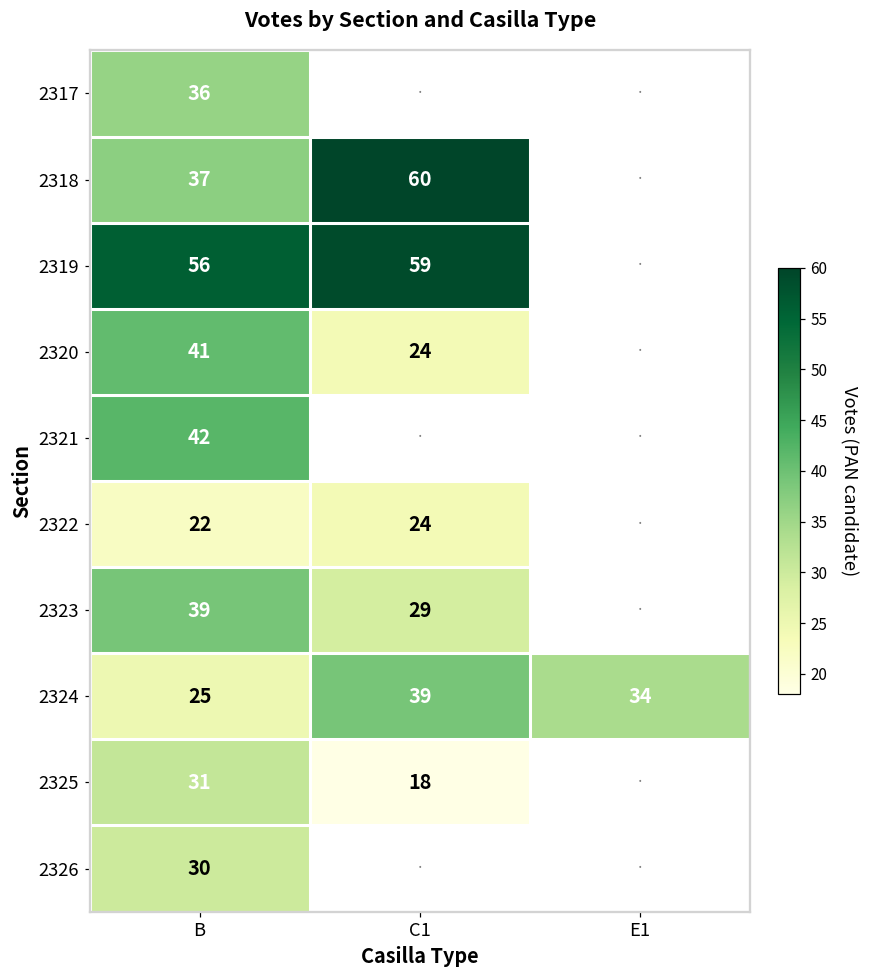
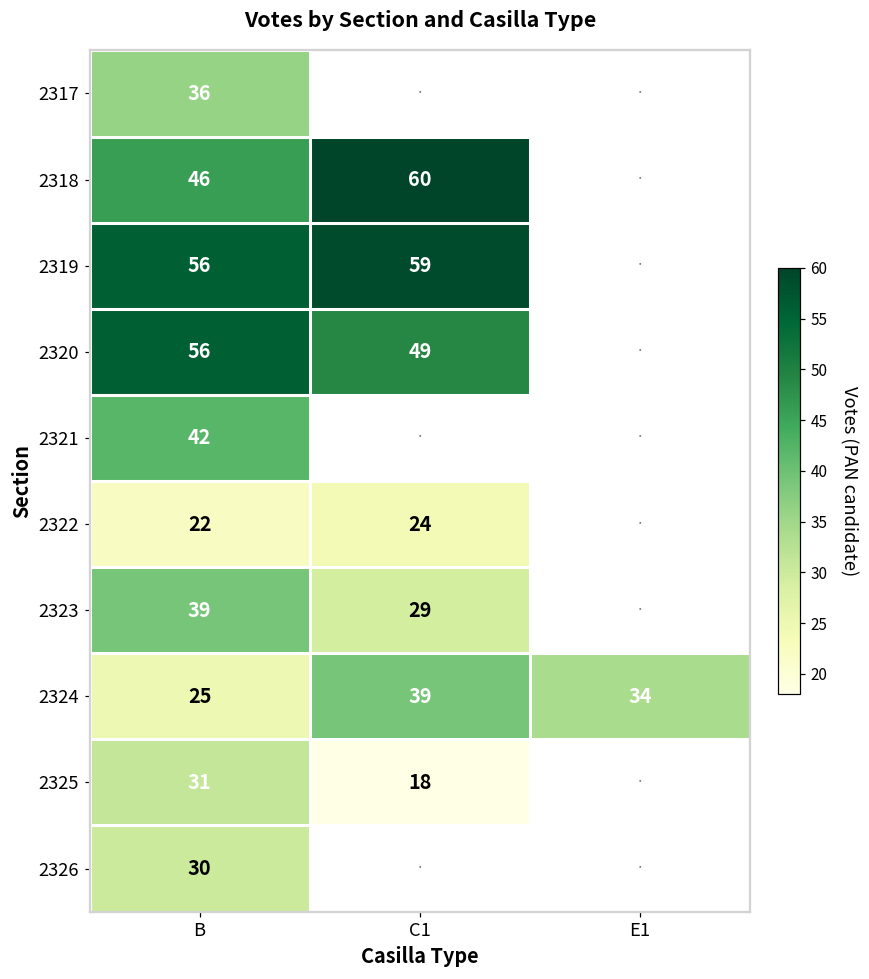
2318, B: 37 -> 46
2320, B: 41 -> 56
2320, C1: 24 -> 49
